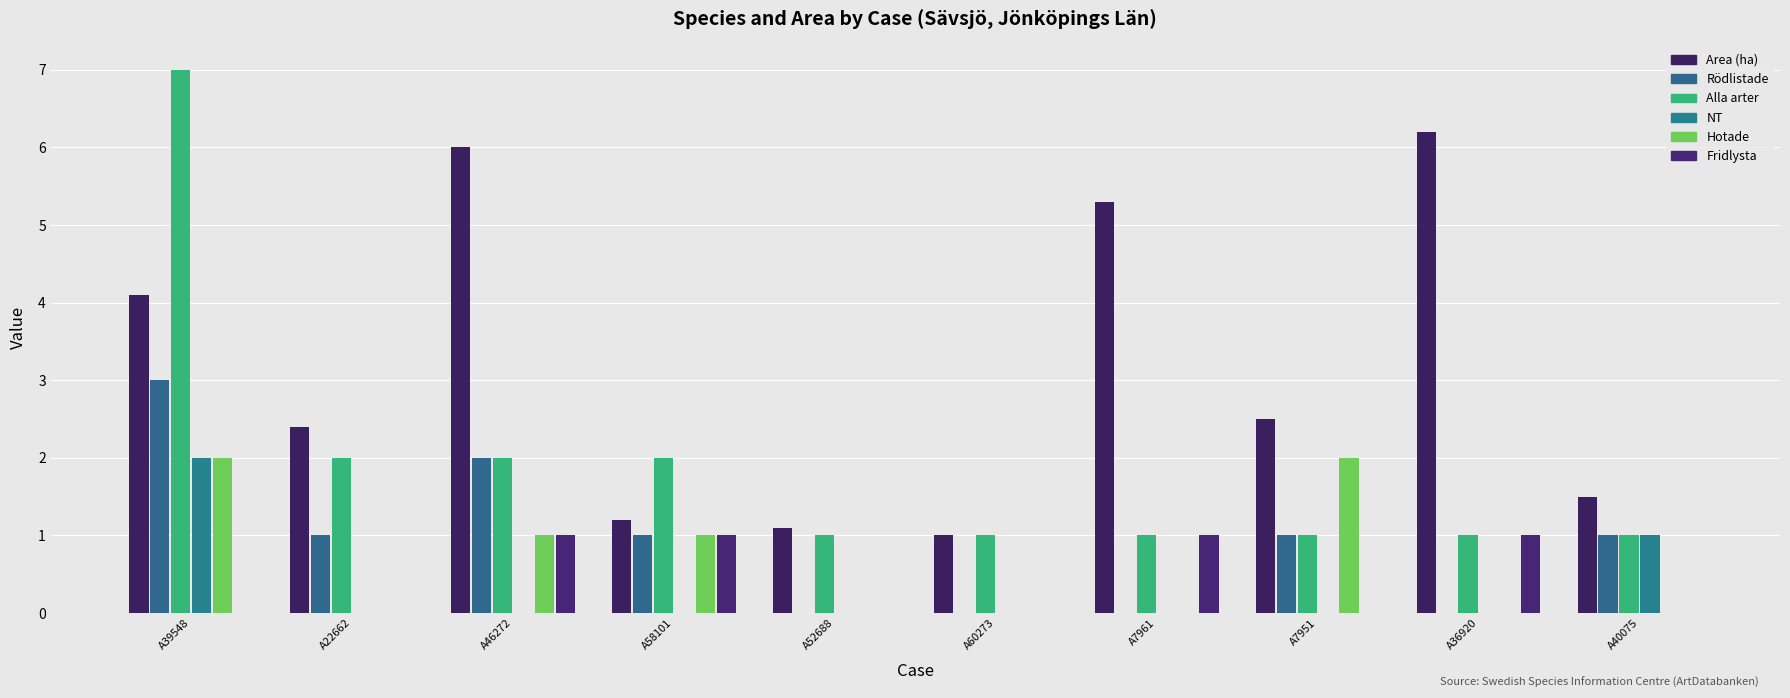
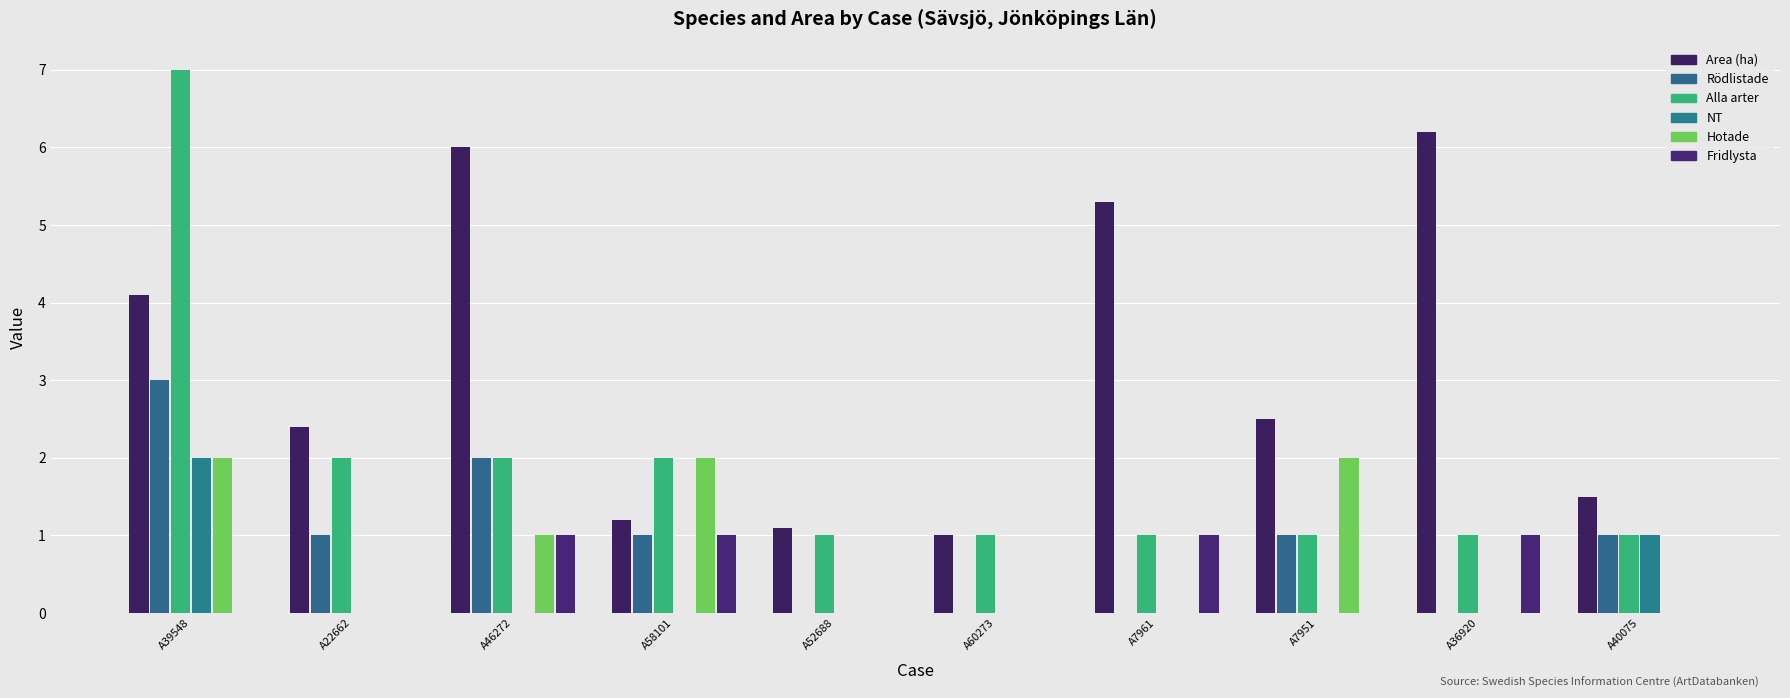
Hotade, A58101: 1 -> 2
